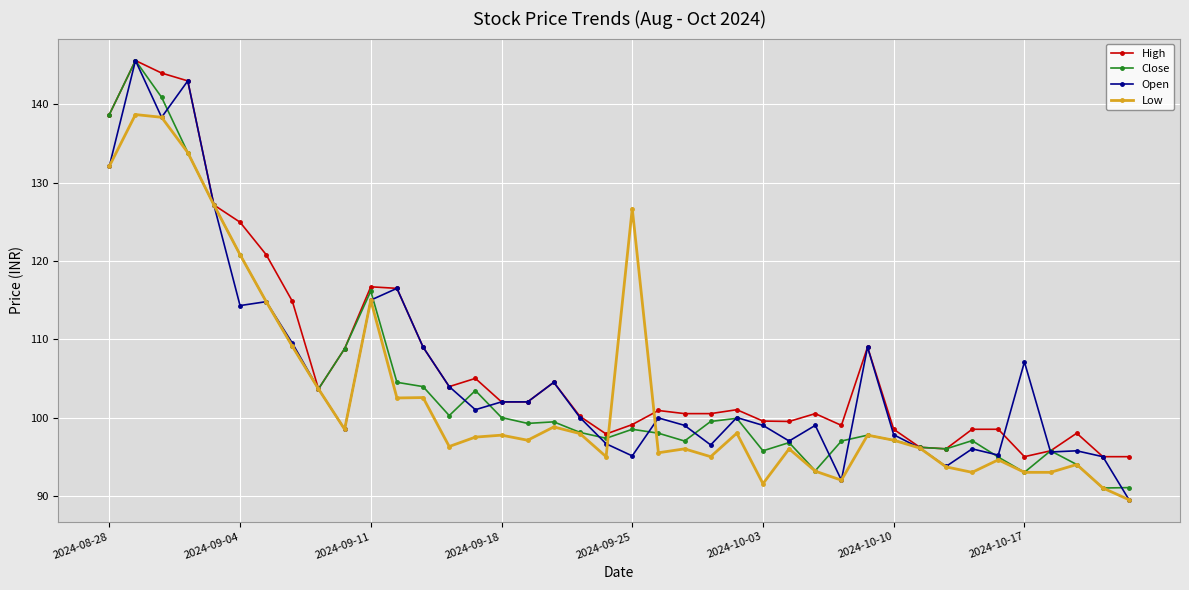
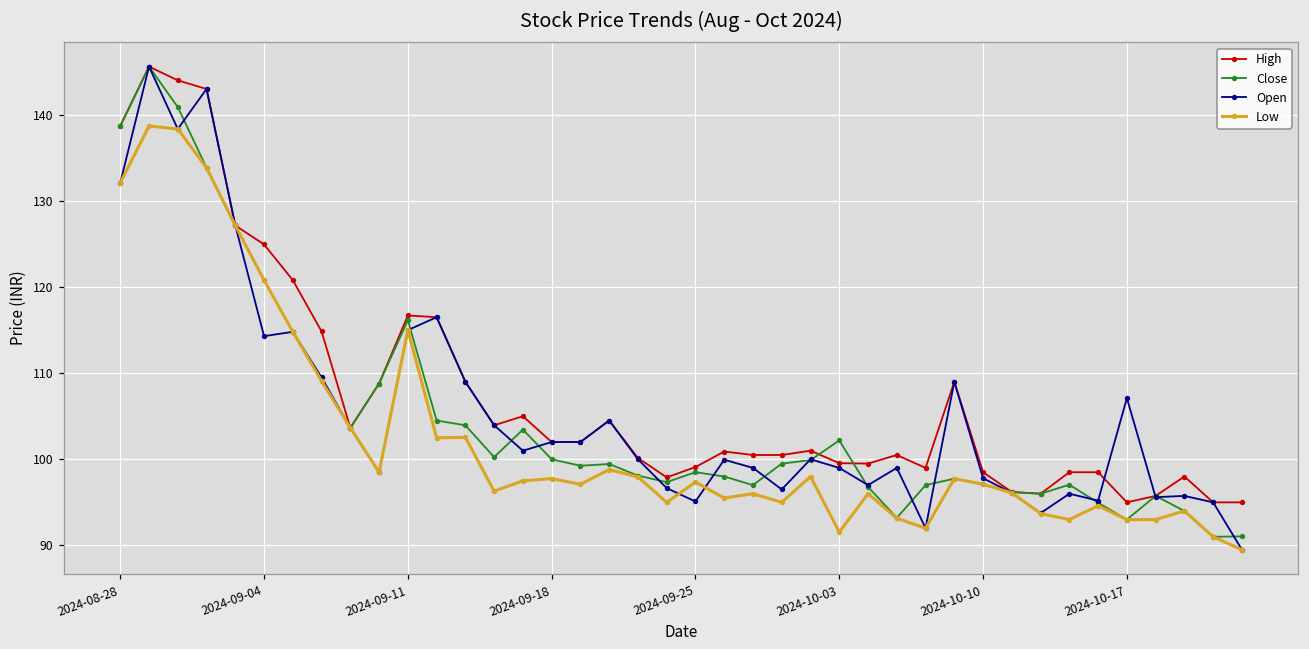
Low, 2024-09-25: 127 -> 97
Close, 2024-10-03: 96 -> 102
